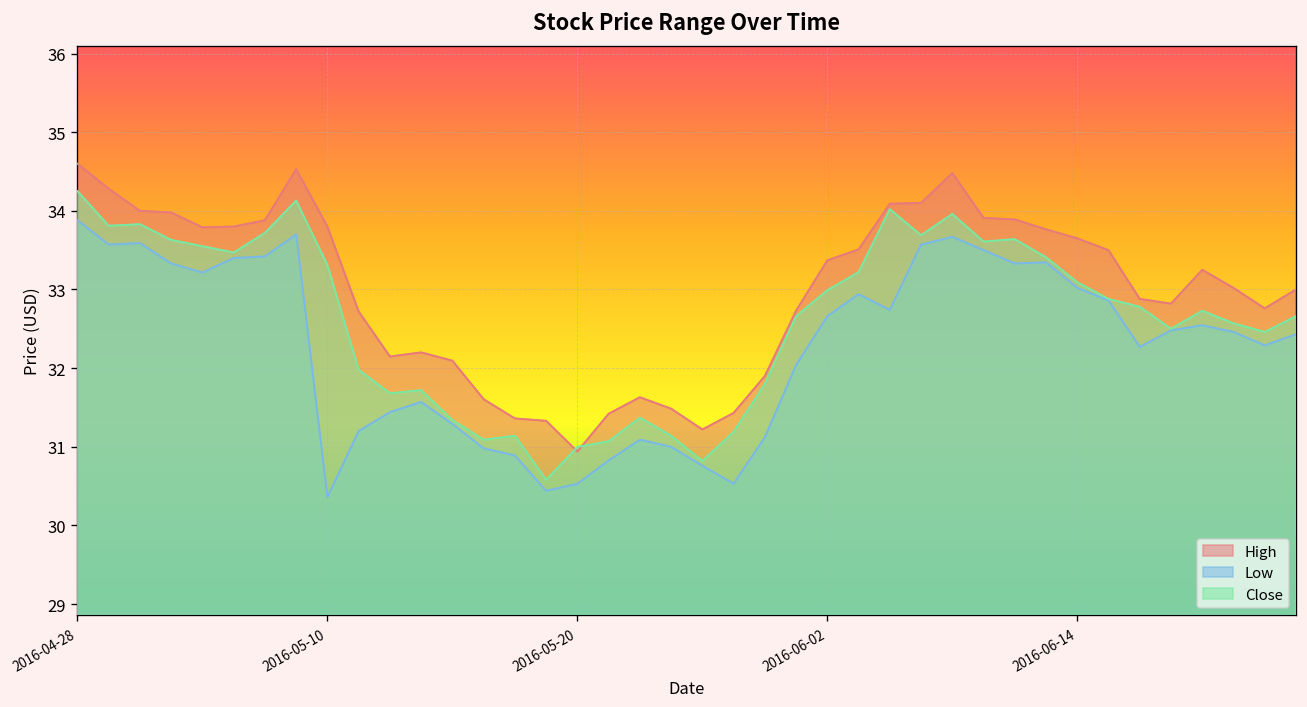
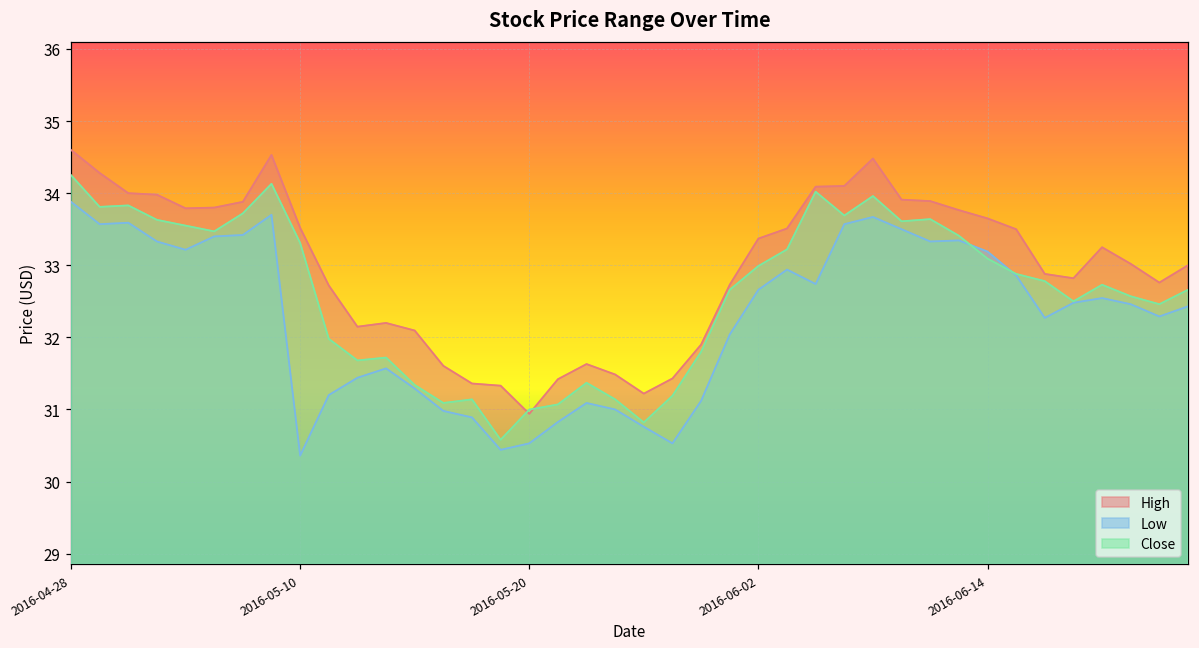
High, 2016-05-10: 33.8 -> 33.5
Low, 2016-06-14: 33.0 -> 33.2
